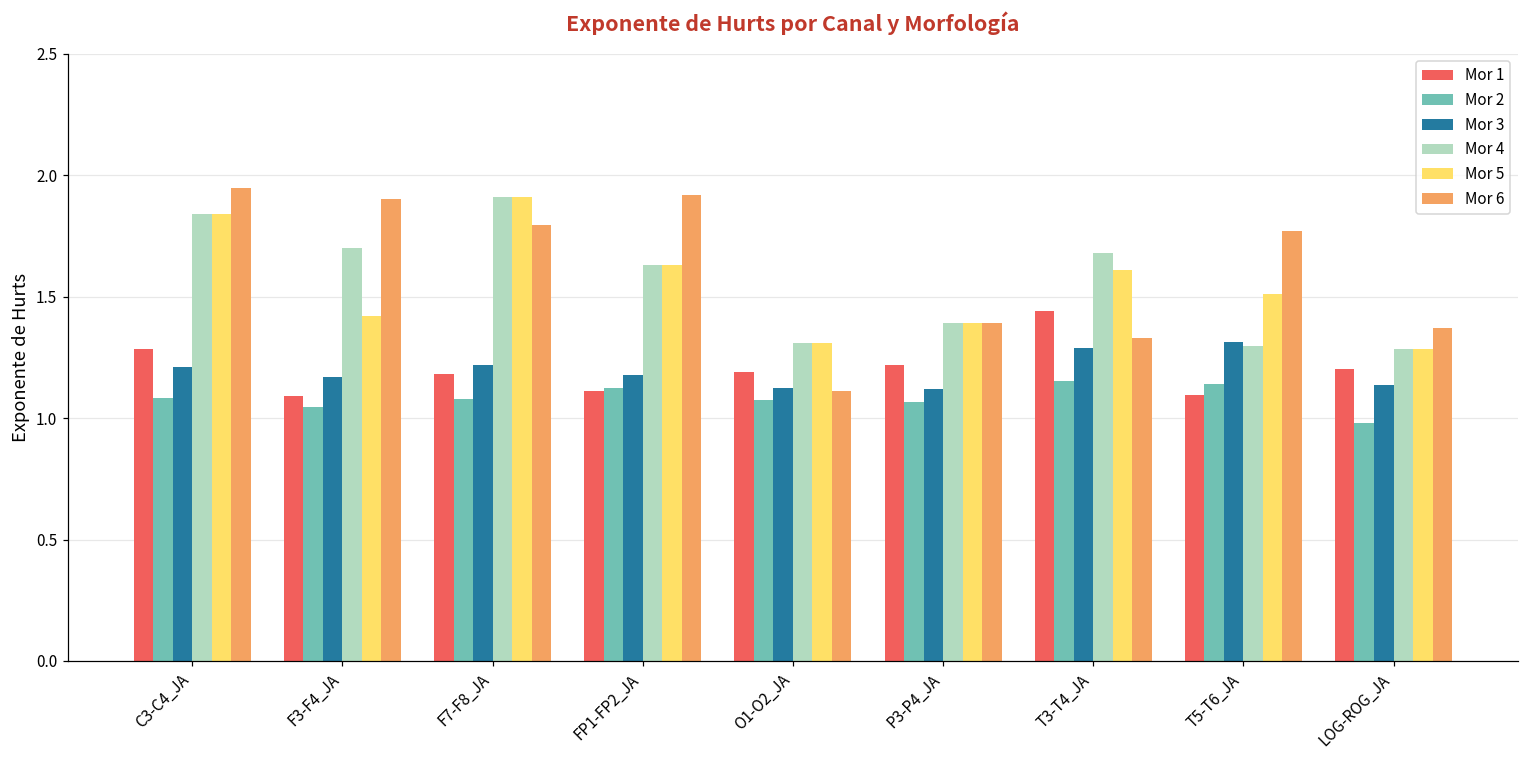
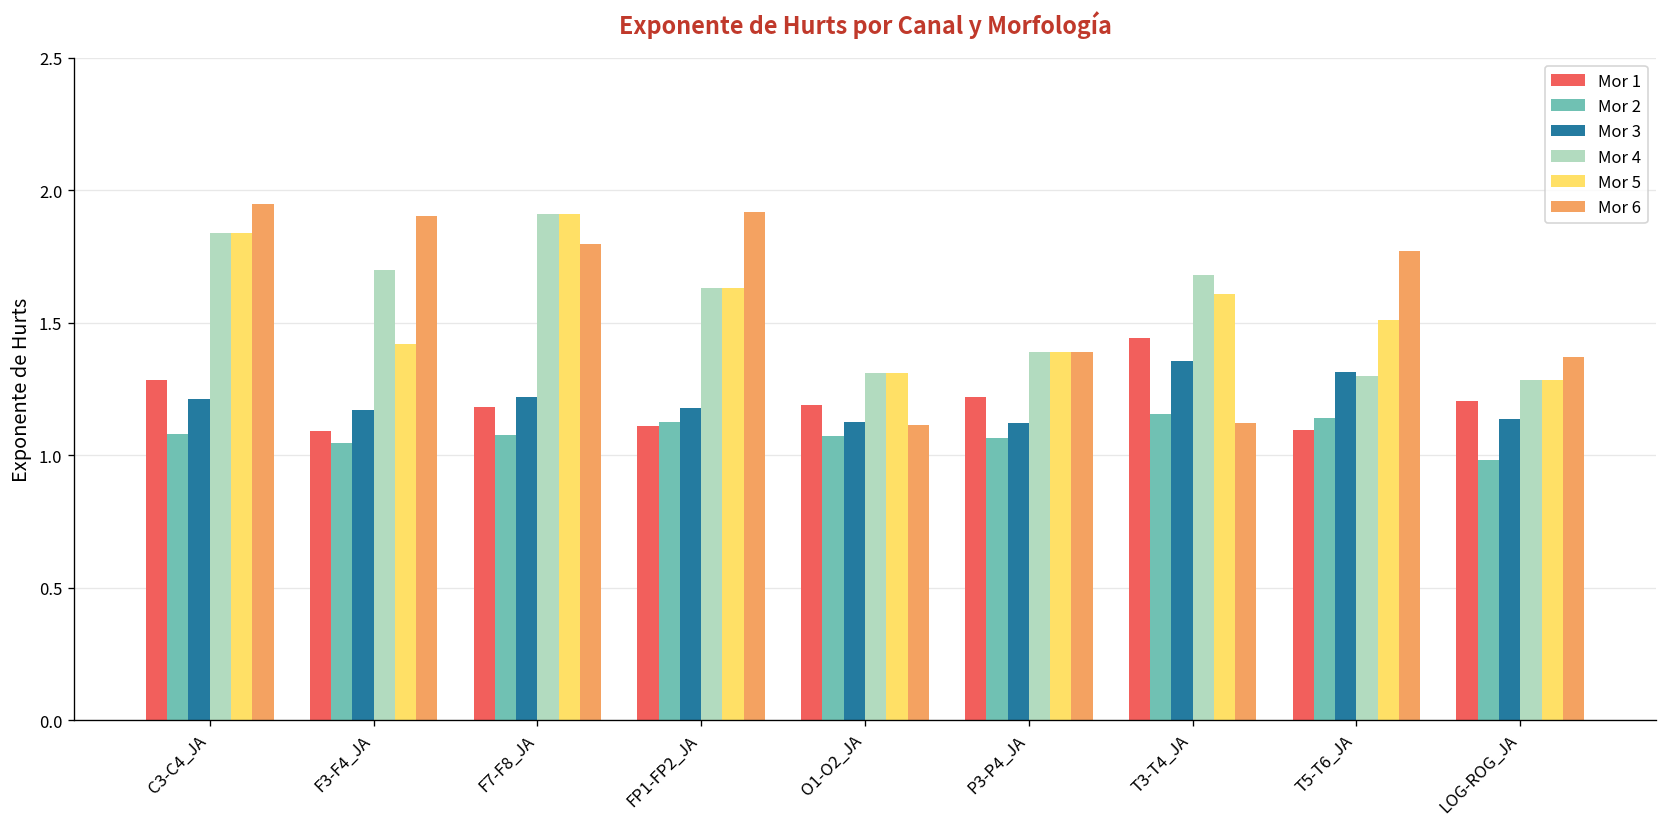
Mor 3, T3-T4_JA: 1.29 -> 1.35
Mor 6, T3-T4_JA: 1.33 -> 1.12
